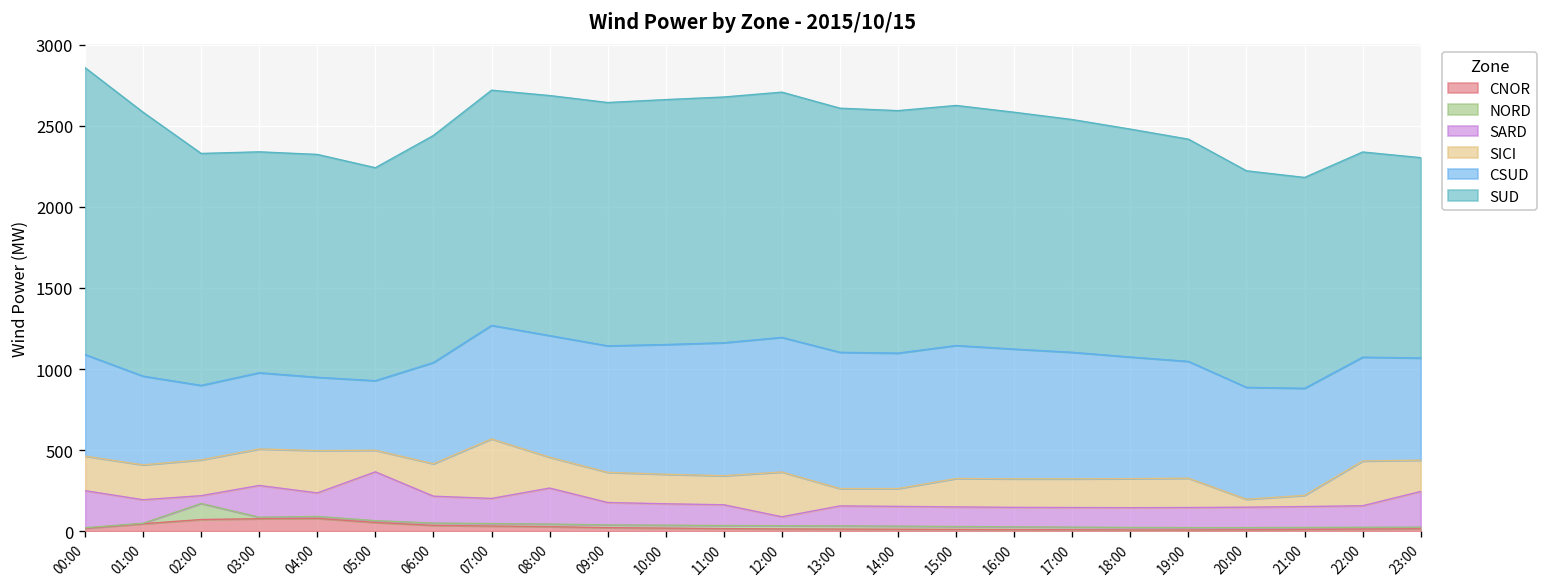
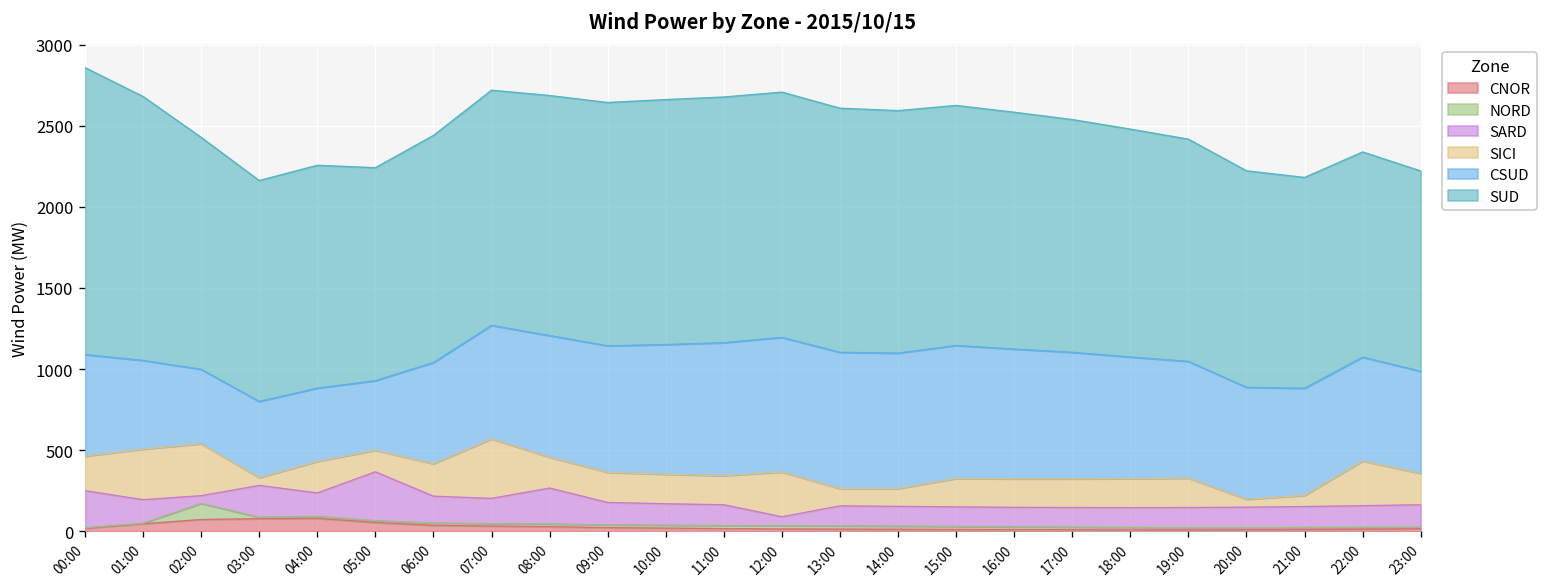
SICI, 01:00: 220 -> 310
SICI, 02:00: 220 -> 320
SICI, 03:00: 230 -> 50
SICI, 04:00: 260 -> 190
SARD, 23:00: 220 -> 140
